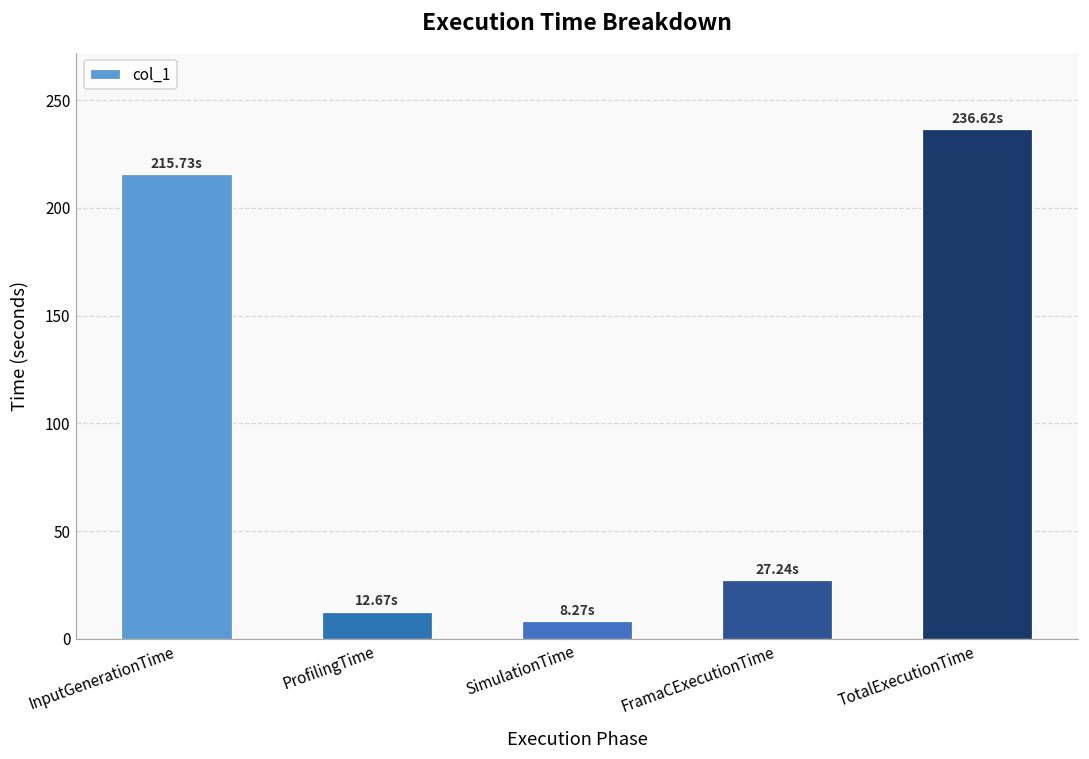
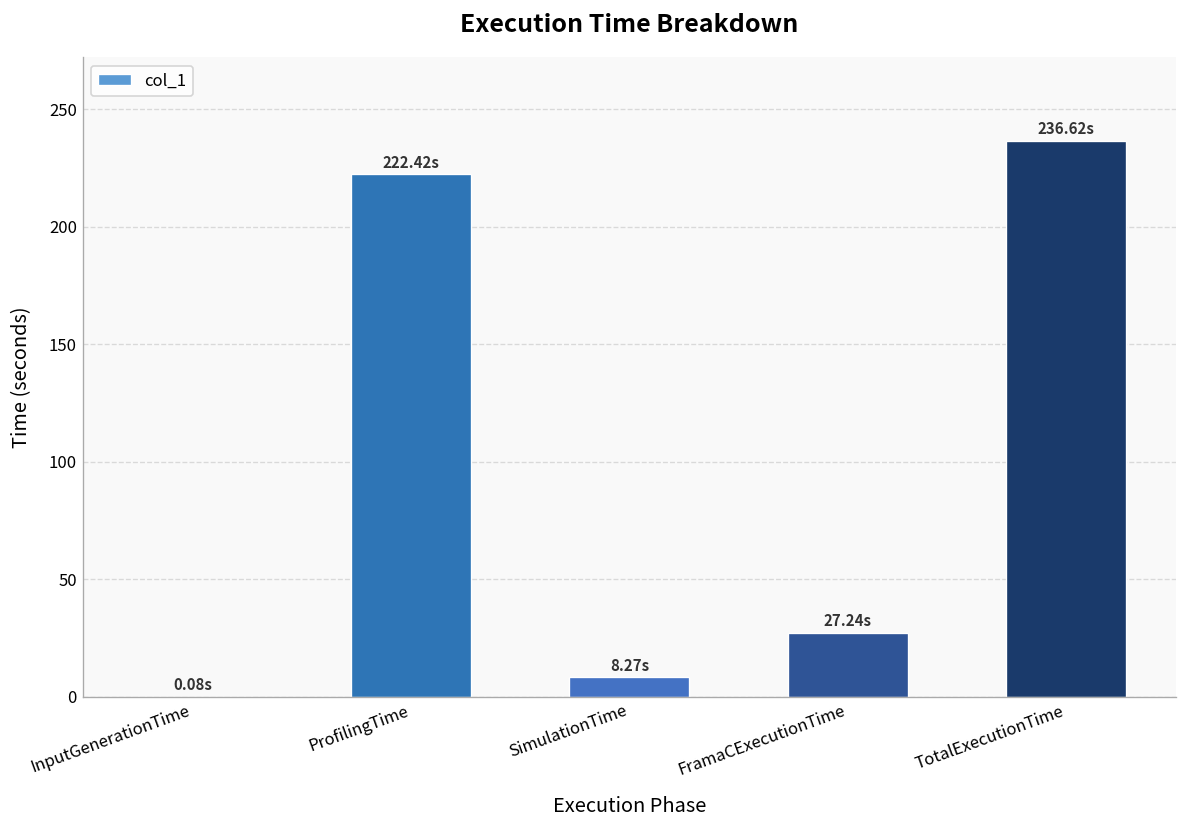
InputGenerationTime: 215.73s -> 0.08s
ProfilingTime: 12.67s -> 222.42s
